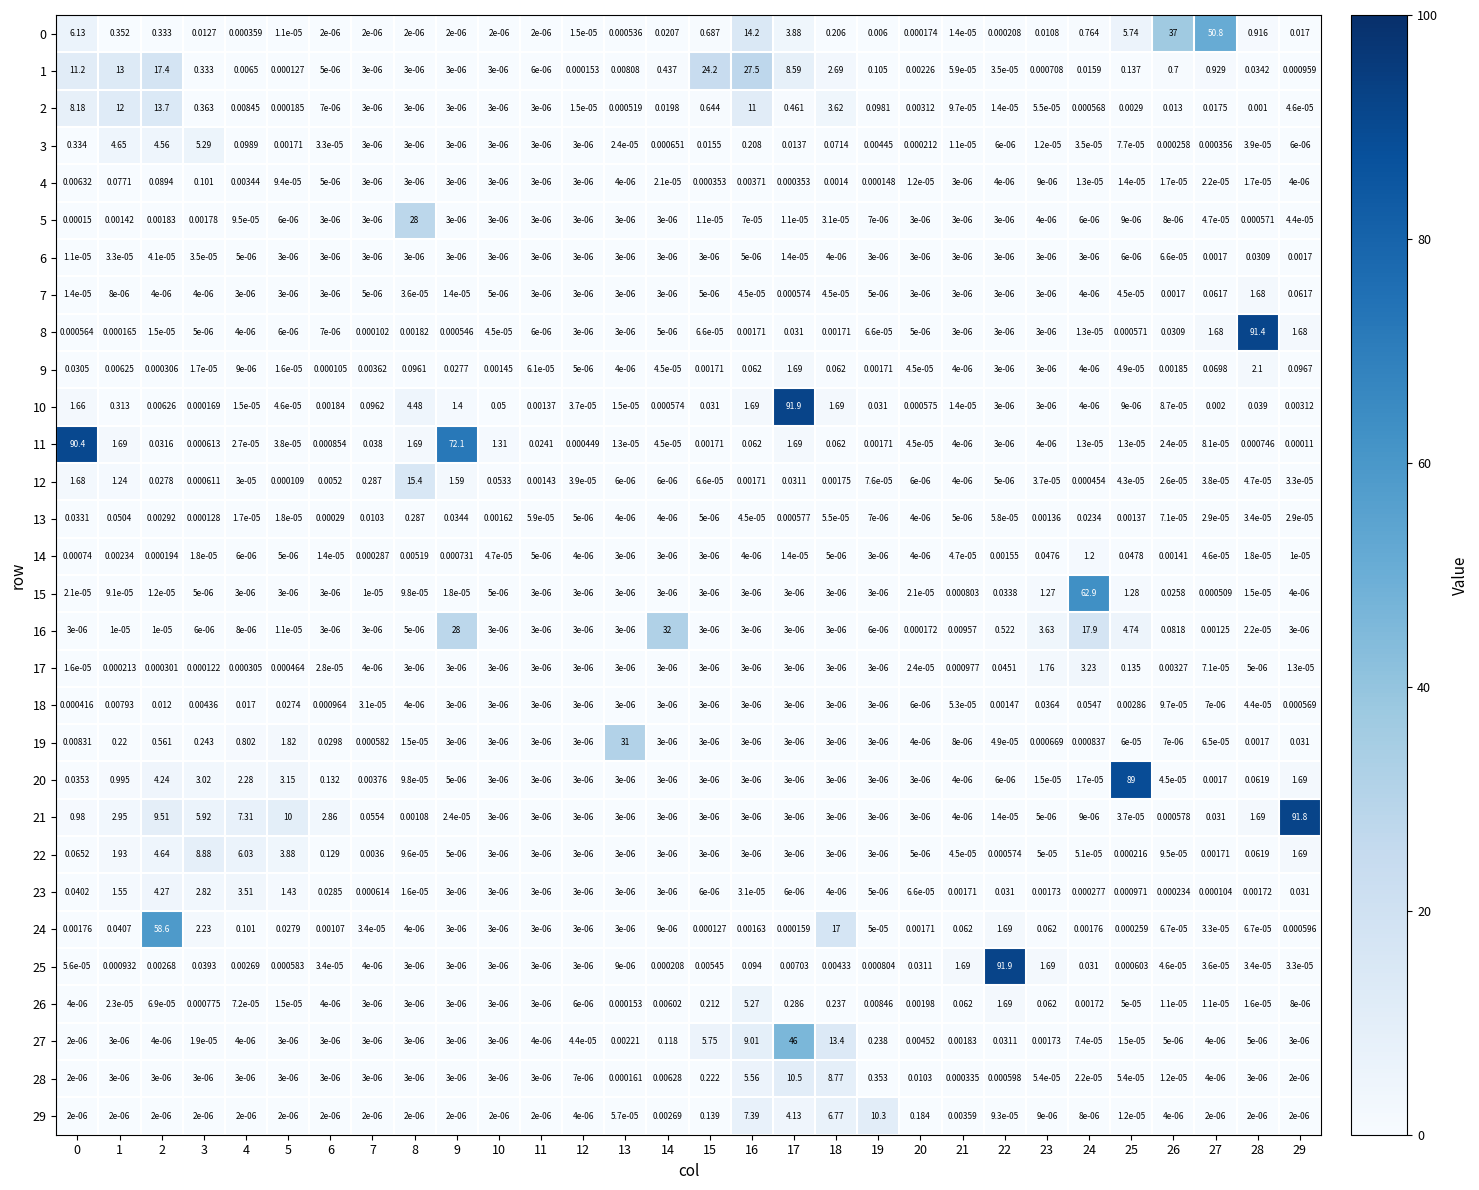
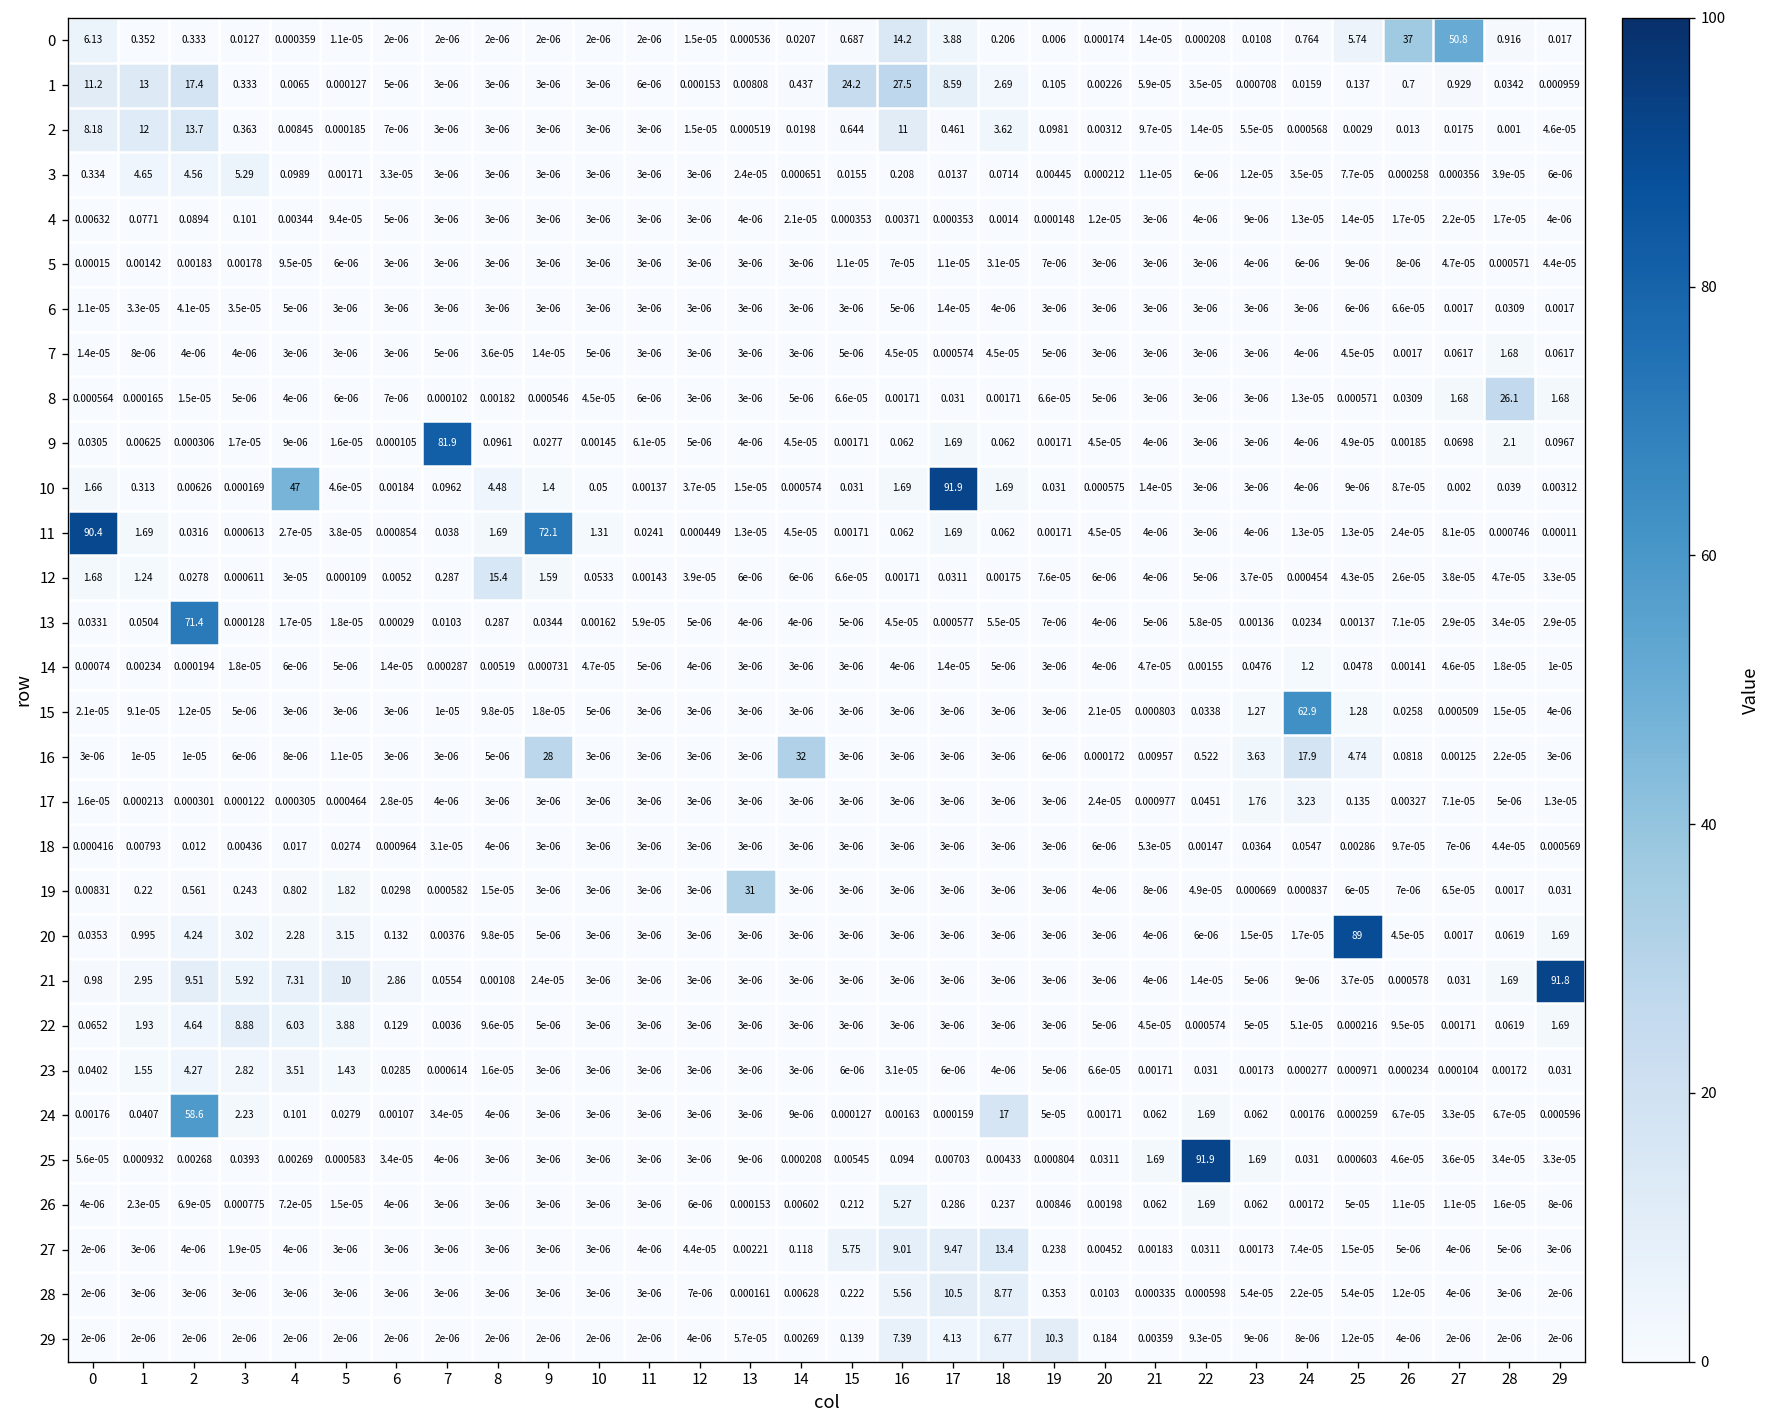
5, 8: 28 -> 3e-06
8, 28: 91.4 -> 26.1
9, 7: 0.00362 -> 81.9
10, 4: 1.5e-05 -> 47
13, 2: 0.00292 -> 71.4
27, 17: 46 -> 9.47
